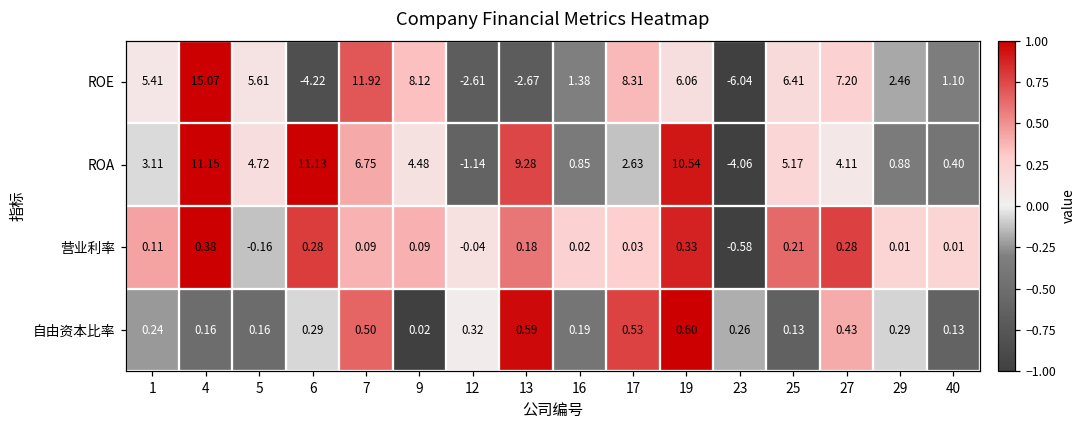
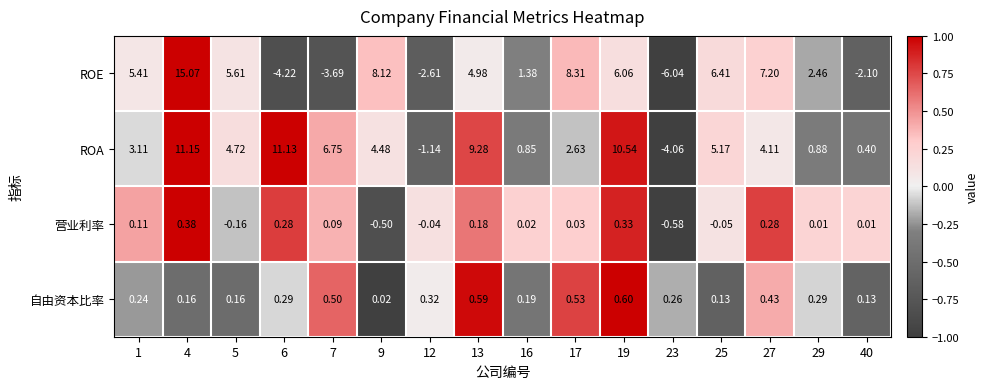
ROE, 7: 11.92 -> -3.69
ROE, 13: -2.67 -> 4.98
ROE, 40: 1.10 -> -2.10
营业利率, 9: 0.09 -> -0.50
营业利率, 25: 0.21 -> -0.05
